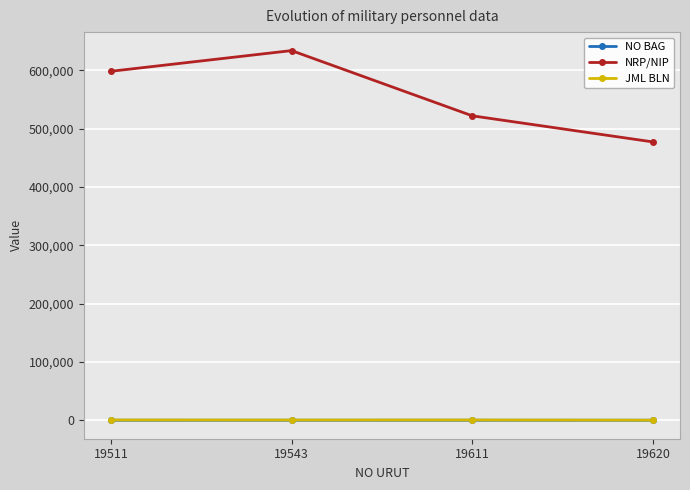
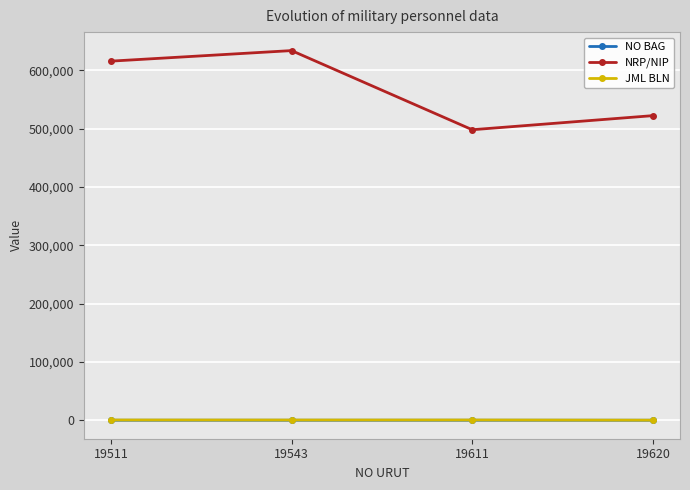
NRP/NIP, 19511: 600,000 -> 620,000
NRP/NIP, 19611: 520,000 -> 500,000
NRP/NIP, 19620: 480,000 -> 520,000
